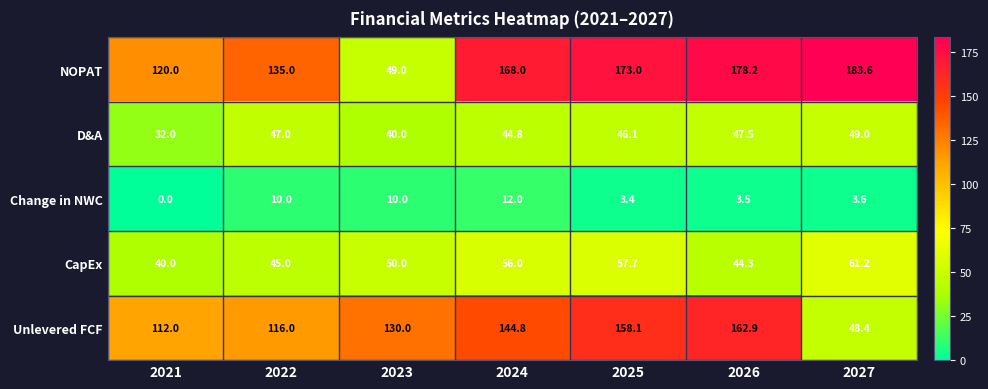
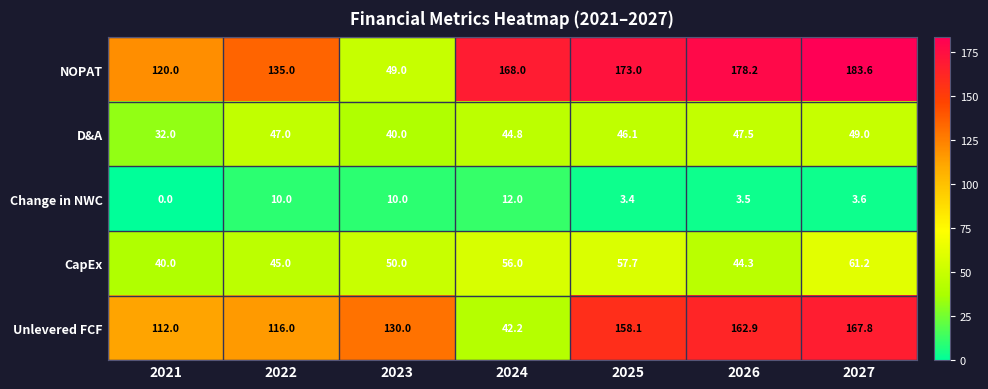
Unlevered FCF, 2024: 144.8 -> 42.2
Unlevered FCF, 2027: 48.4 -> 167.8
